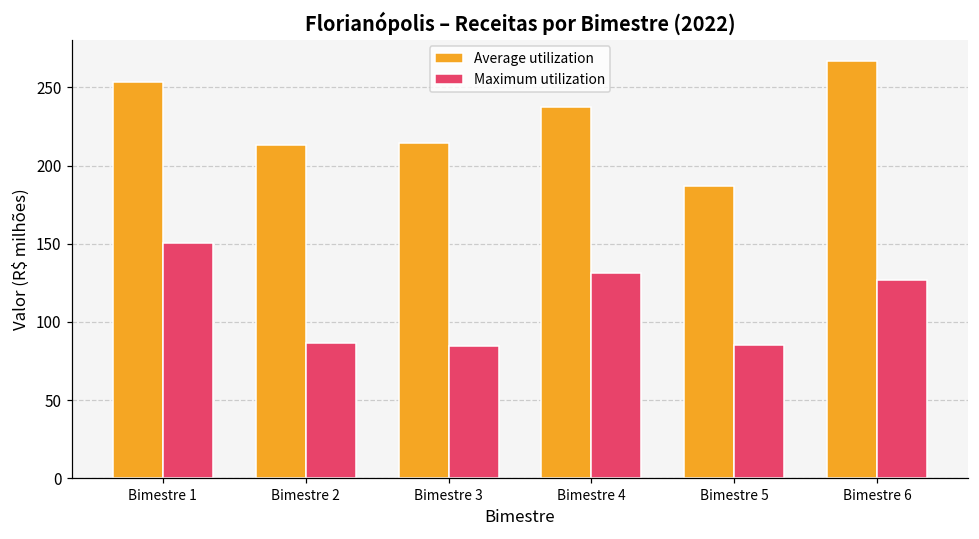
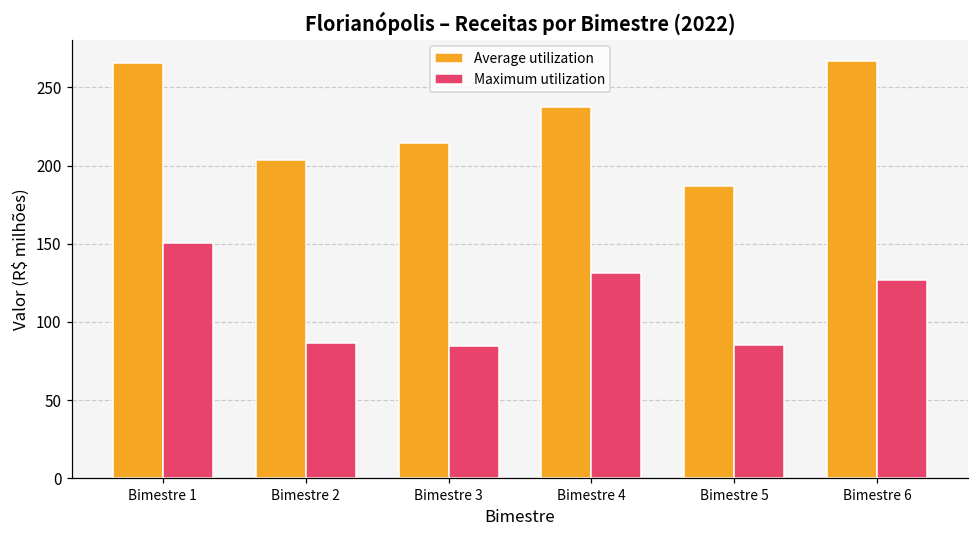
Average utilization, Bimestre 1: 254 -> 266
Average utilization, Bimestre 2: 213 -> 204
